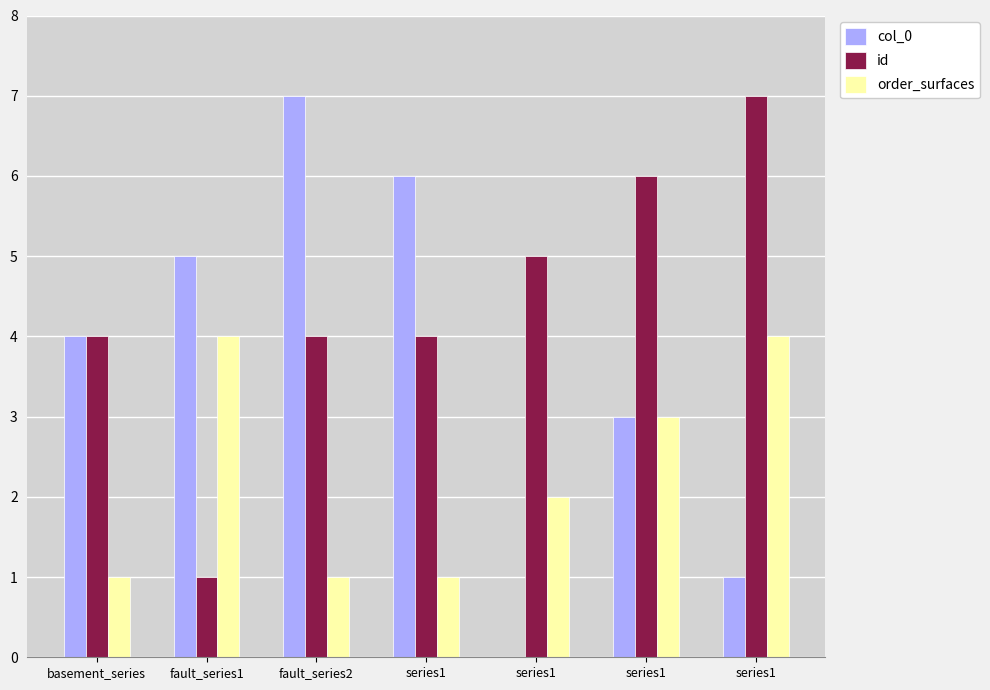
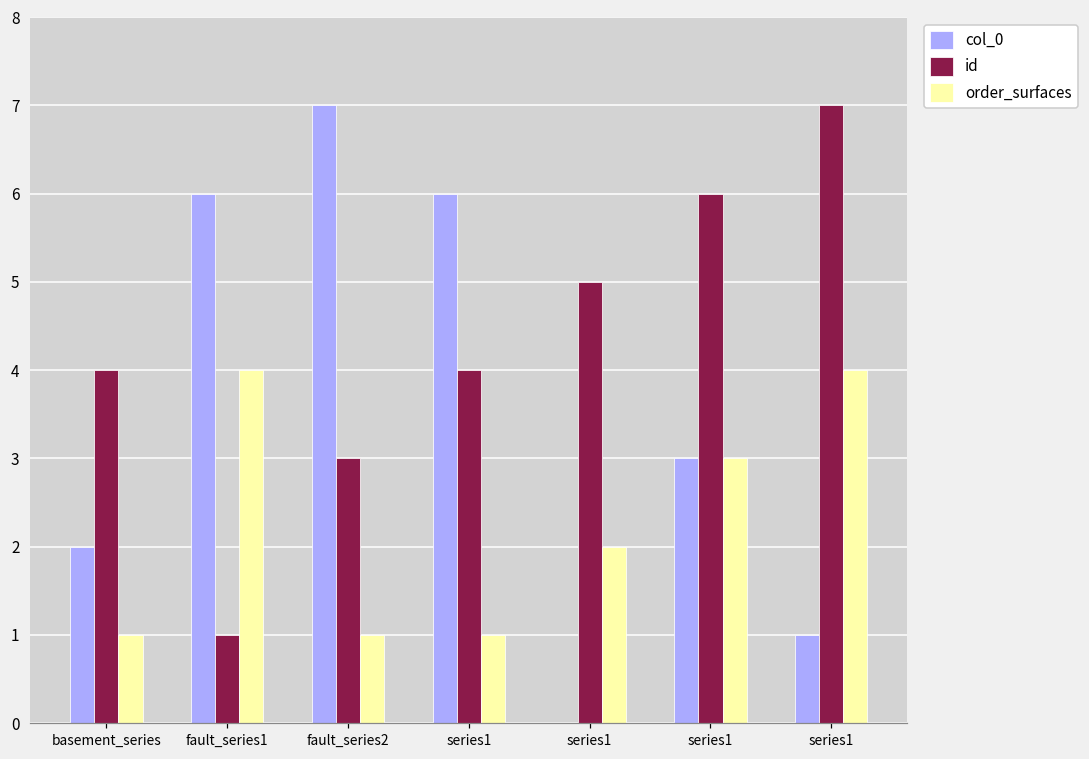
col_0, basement_series: 4 -> 2
col_0, fault_series1: 5 -> 6
id, fault_series2: 4 -> 3
